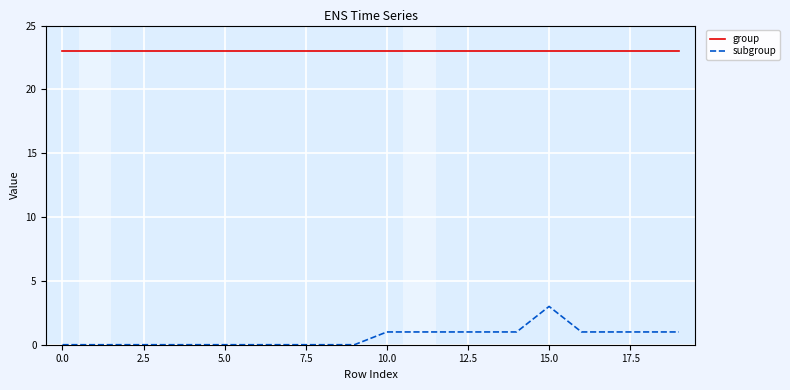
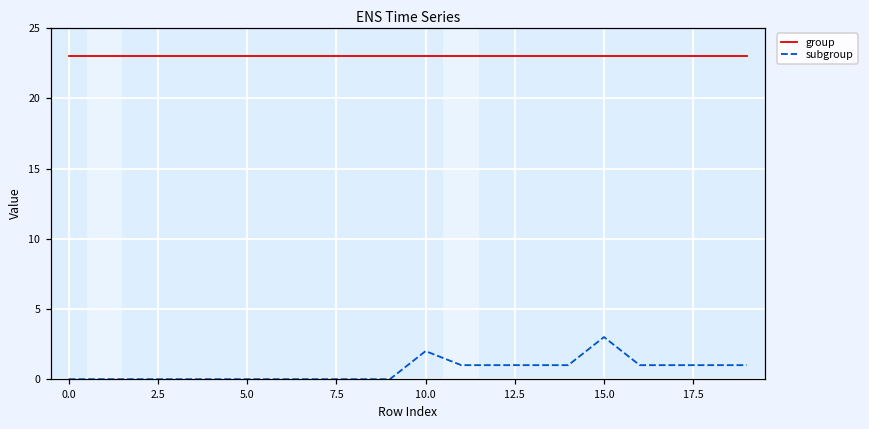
subgroup, 10.0: 1 -> 2
